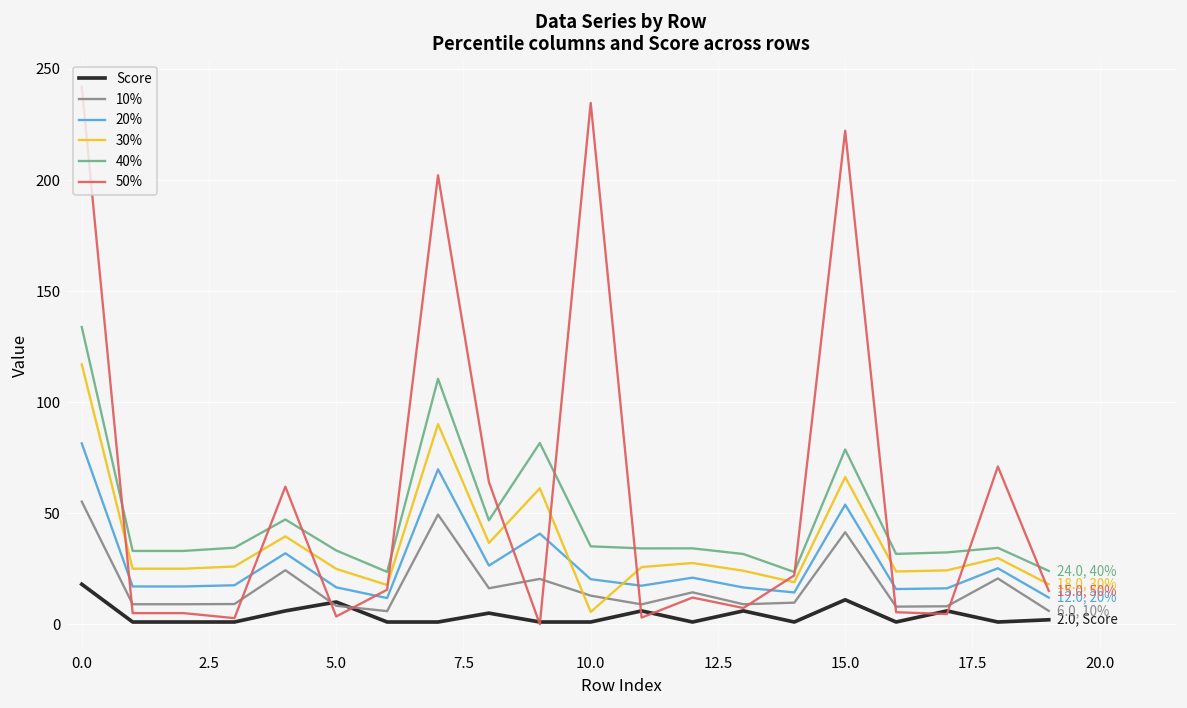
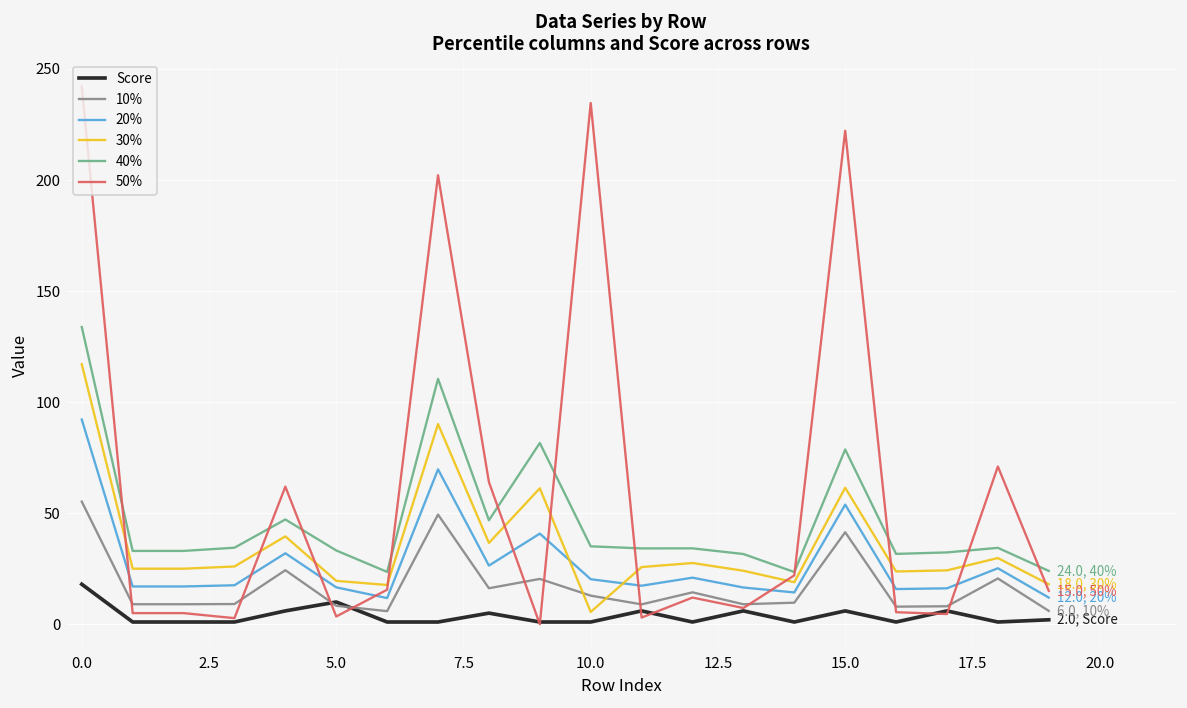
20%, 0.0: 81 -> 92
30%, 5.0: 25 -> 20
Score, 15.0: 11 -> 6
30%, 15.0: 66 -> 61
